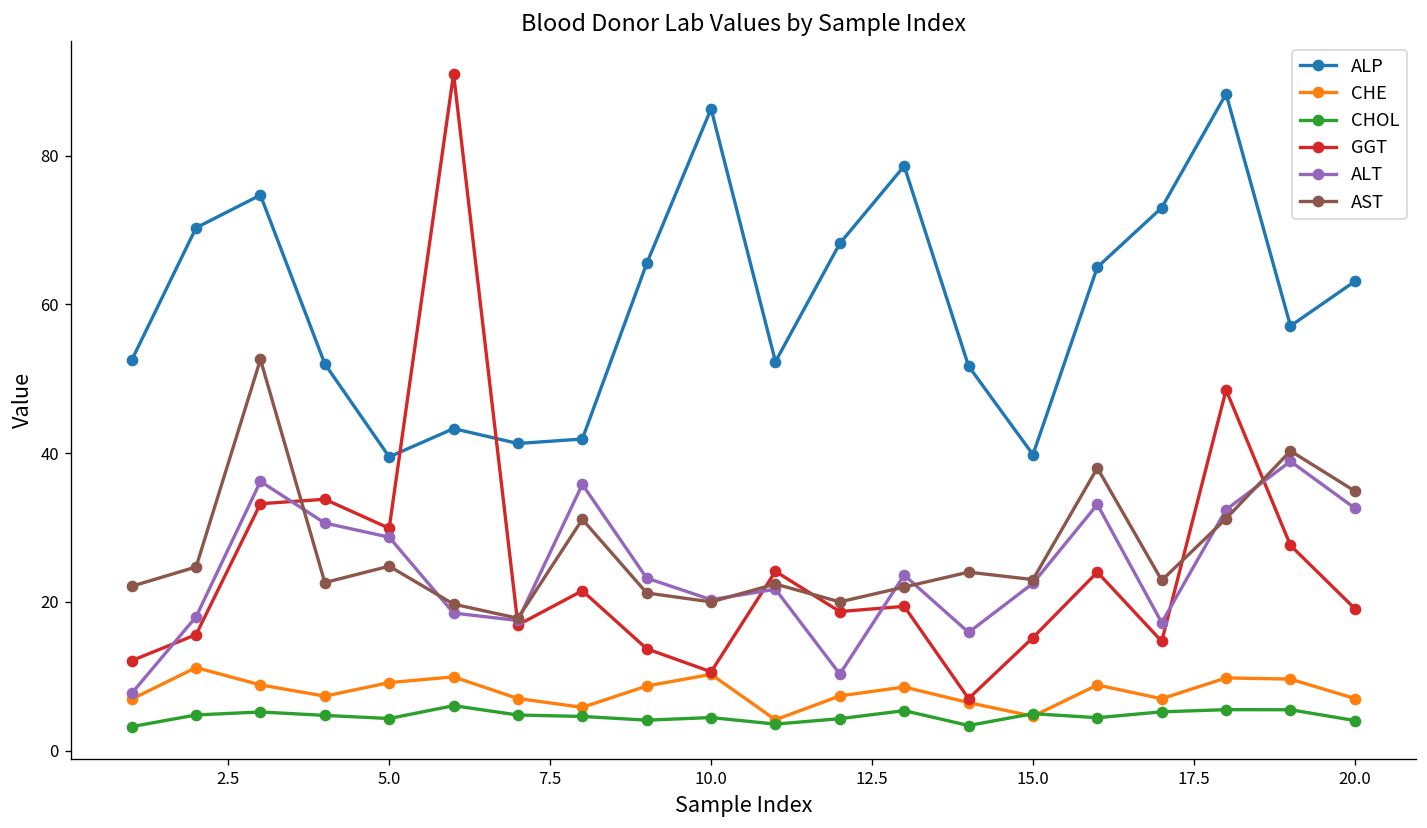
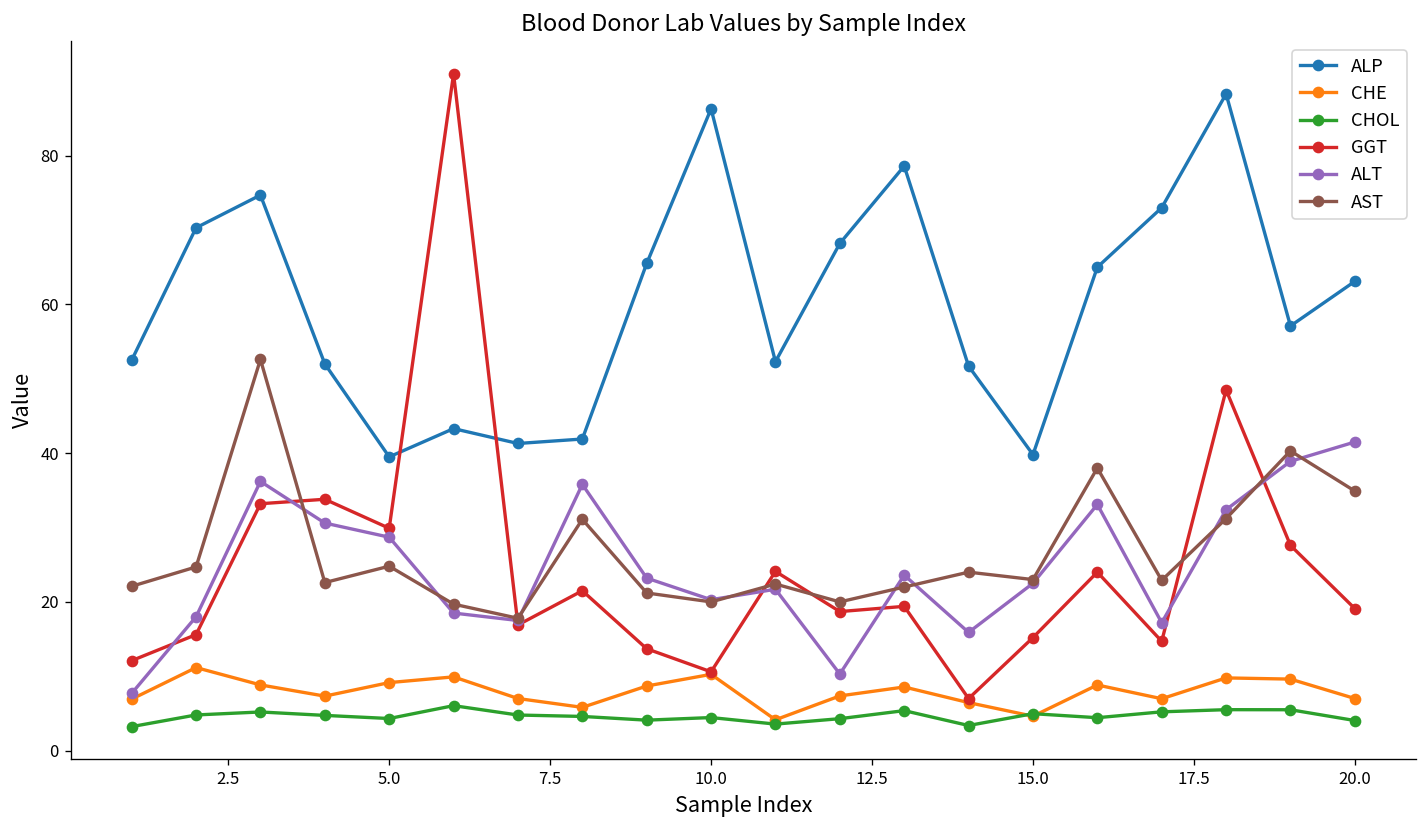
ALT, 20.0: 33 -> 42
